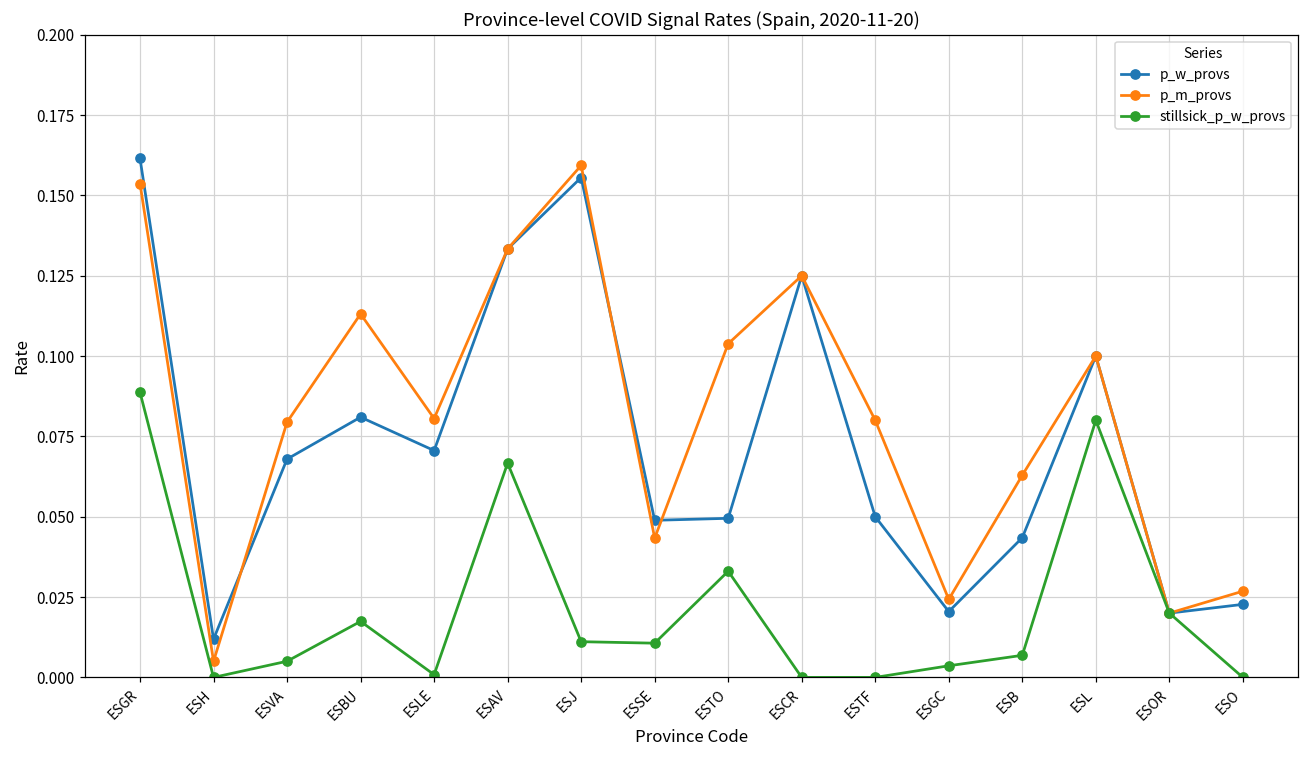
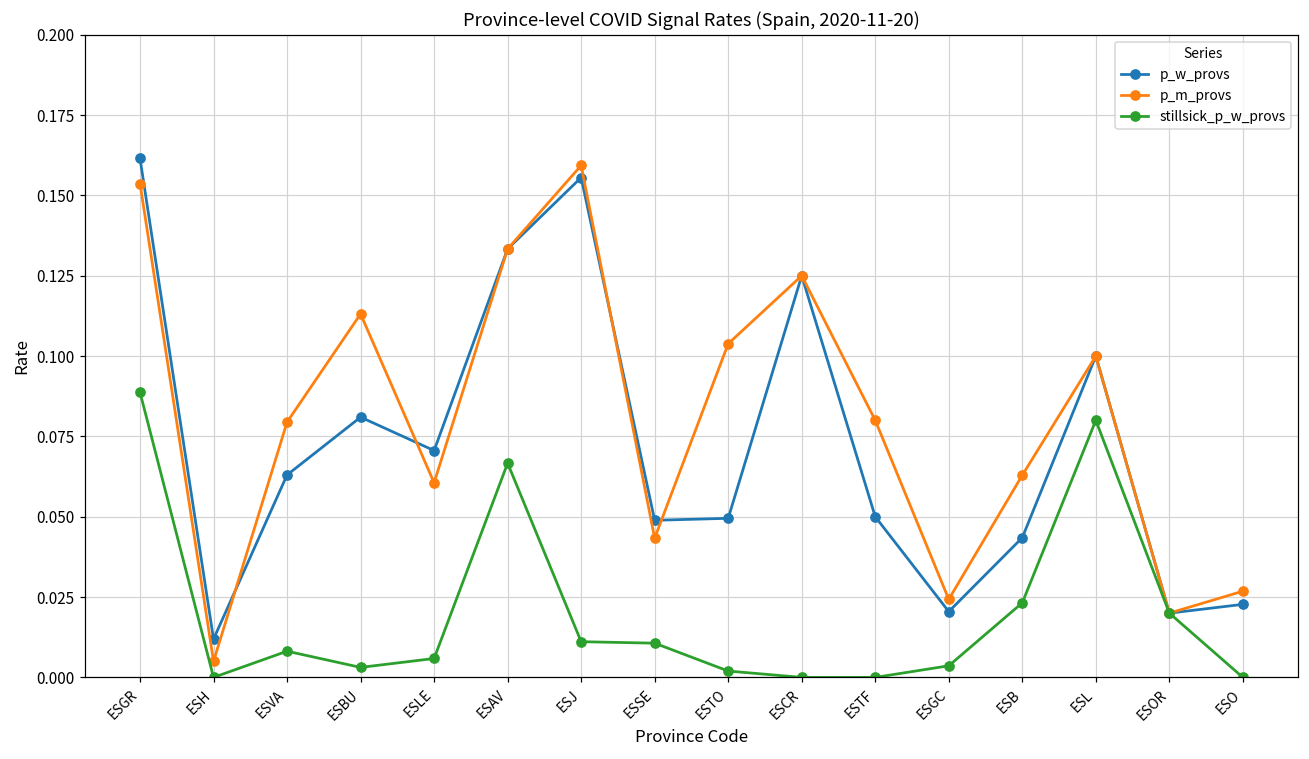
p_w_provs, ESVA: 0.068 -> 0.063
stillsick_p_w_provs, ESVA: 0.005 -> 0.008
stillsick_p_w_provs, ESBU: 0.017 -> 0.003
p_m_provs, ESLE: 0.081 -> 0.061
stillsick_p_w_provs, ESLE: 0.001 -> 0.006
stillsick_p_w_provs, ESTO: 0.033 -> 0.002
stillsick_p_w_provs, ESB: 0.007 -> 0.023
